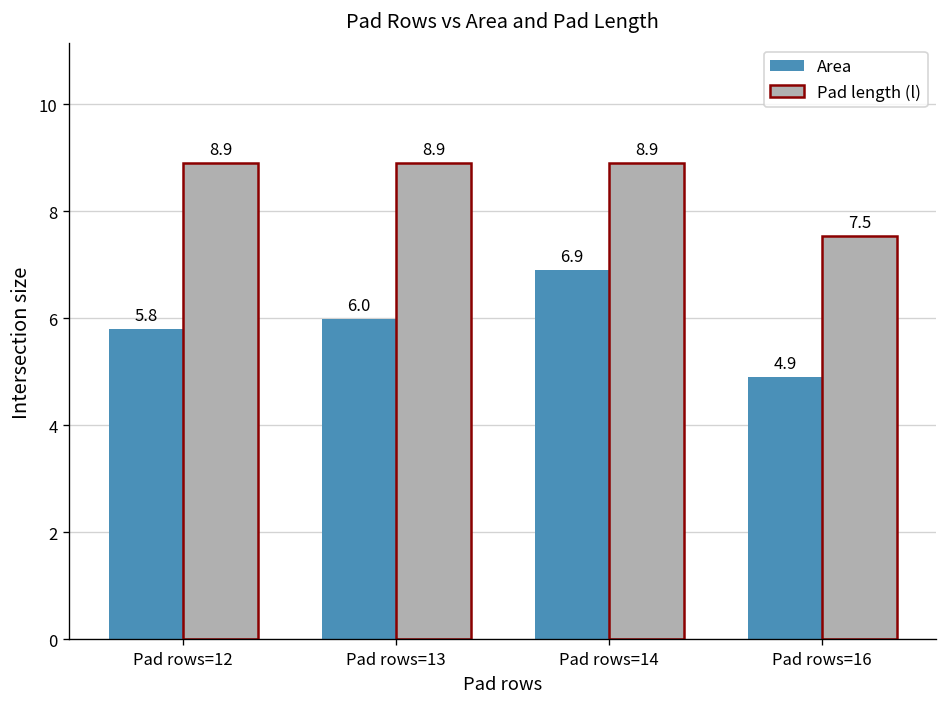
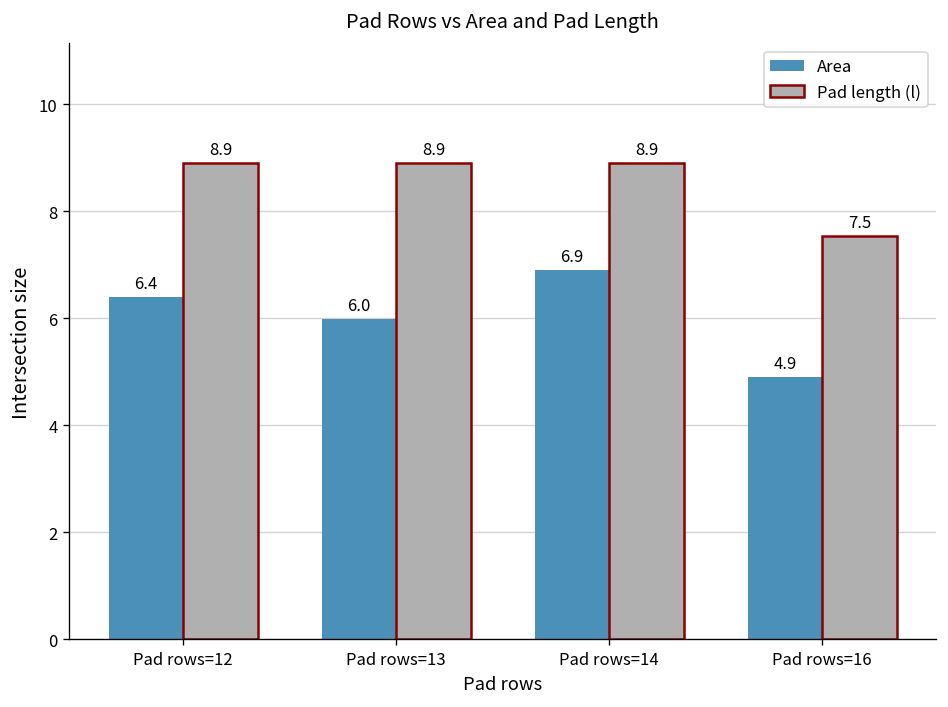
Area, Pad rows=12: 5.8 -> 6.4
